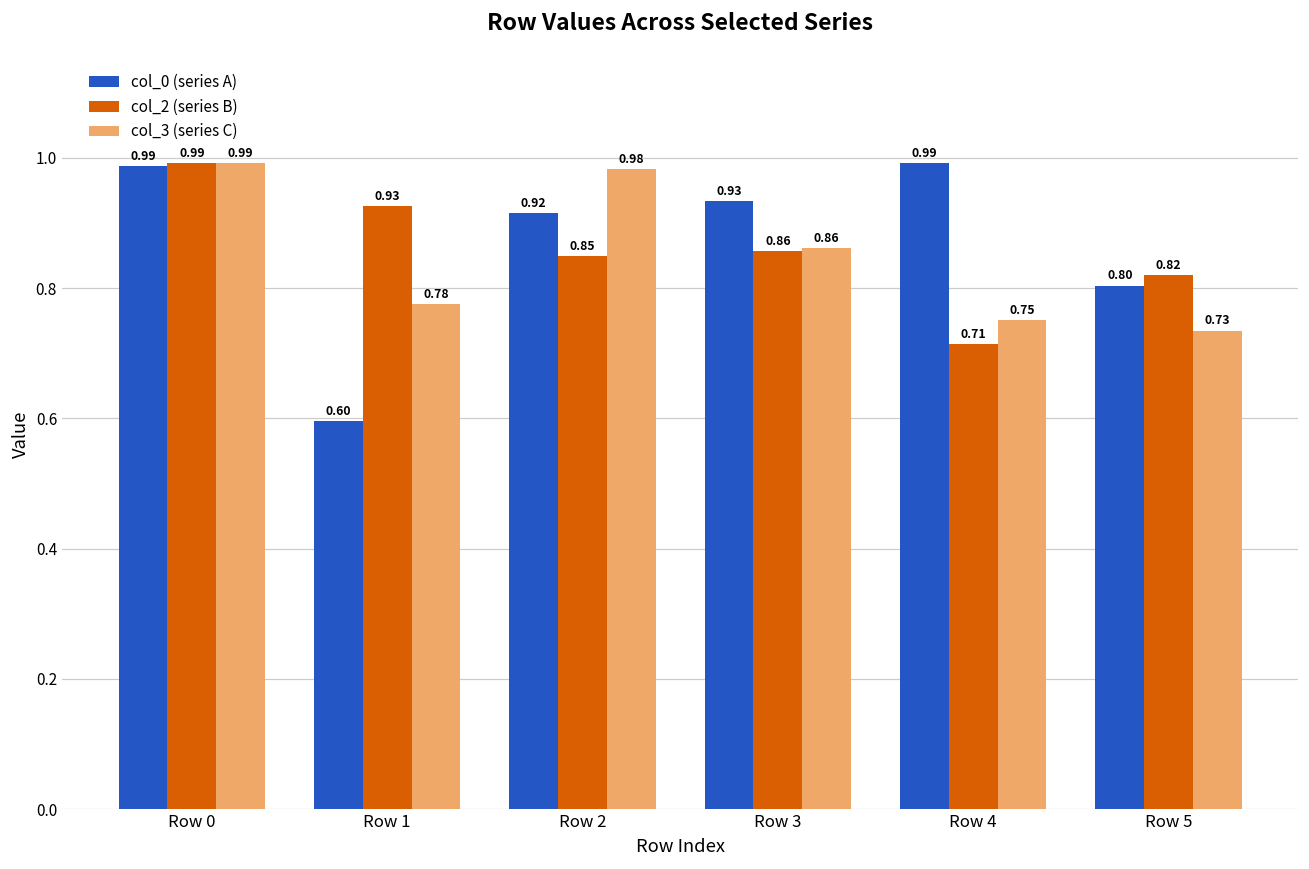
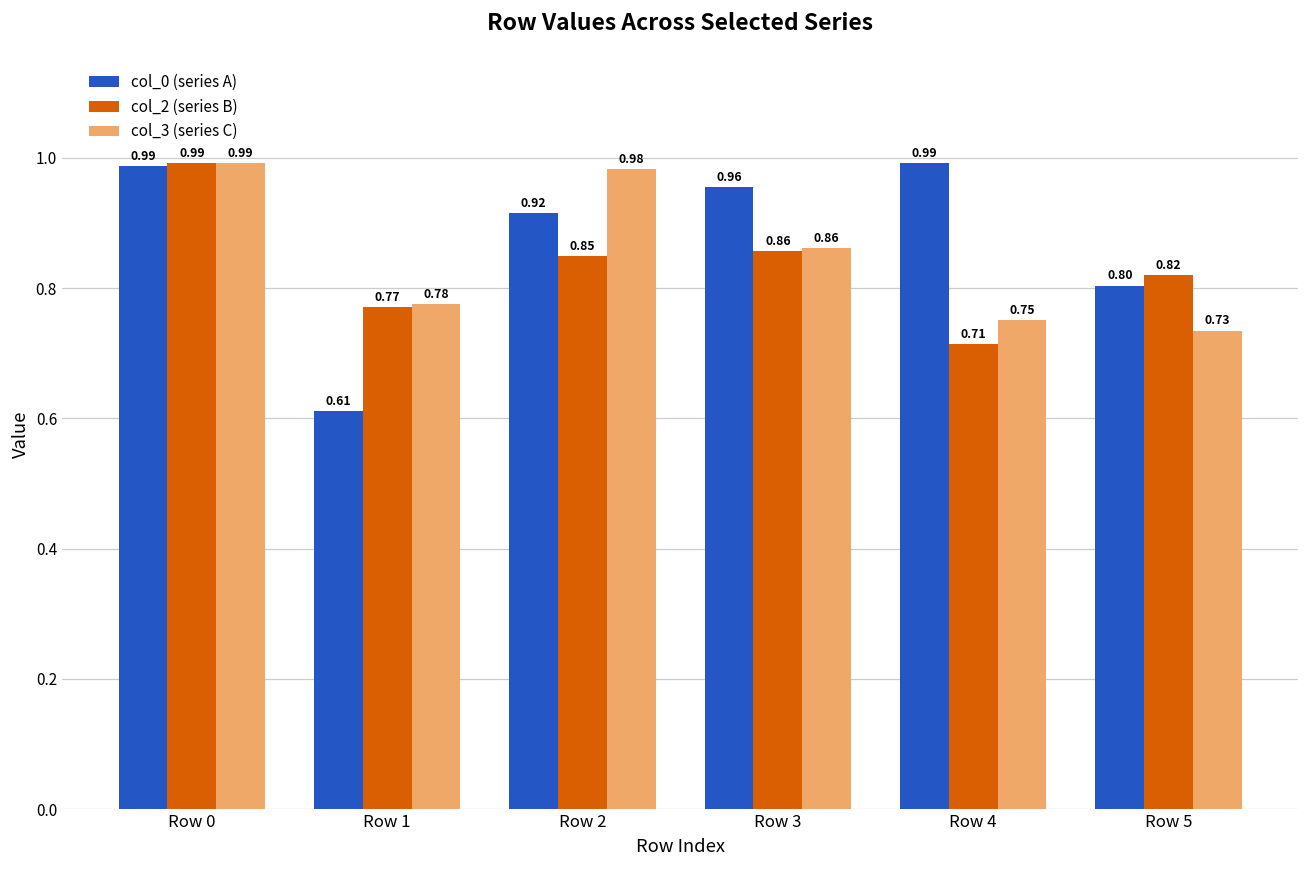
col_0 (series A), Row 1: 0.60 -> 0.61
col_2 (series B), Row 1: 0.93 -> 0.77
col_0 (series A), Row 3: 0.93 -> 0.96
